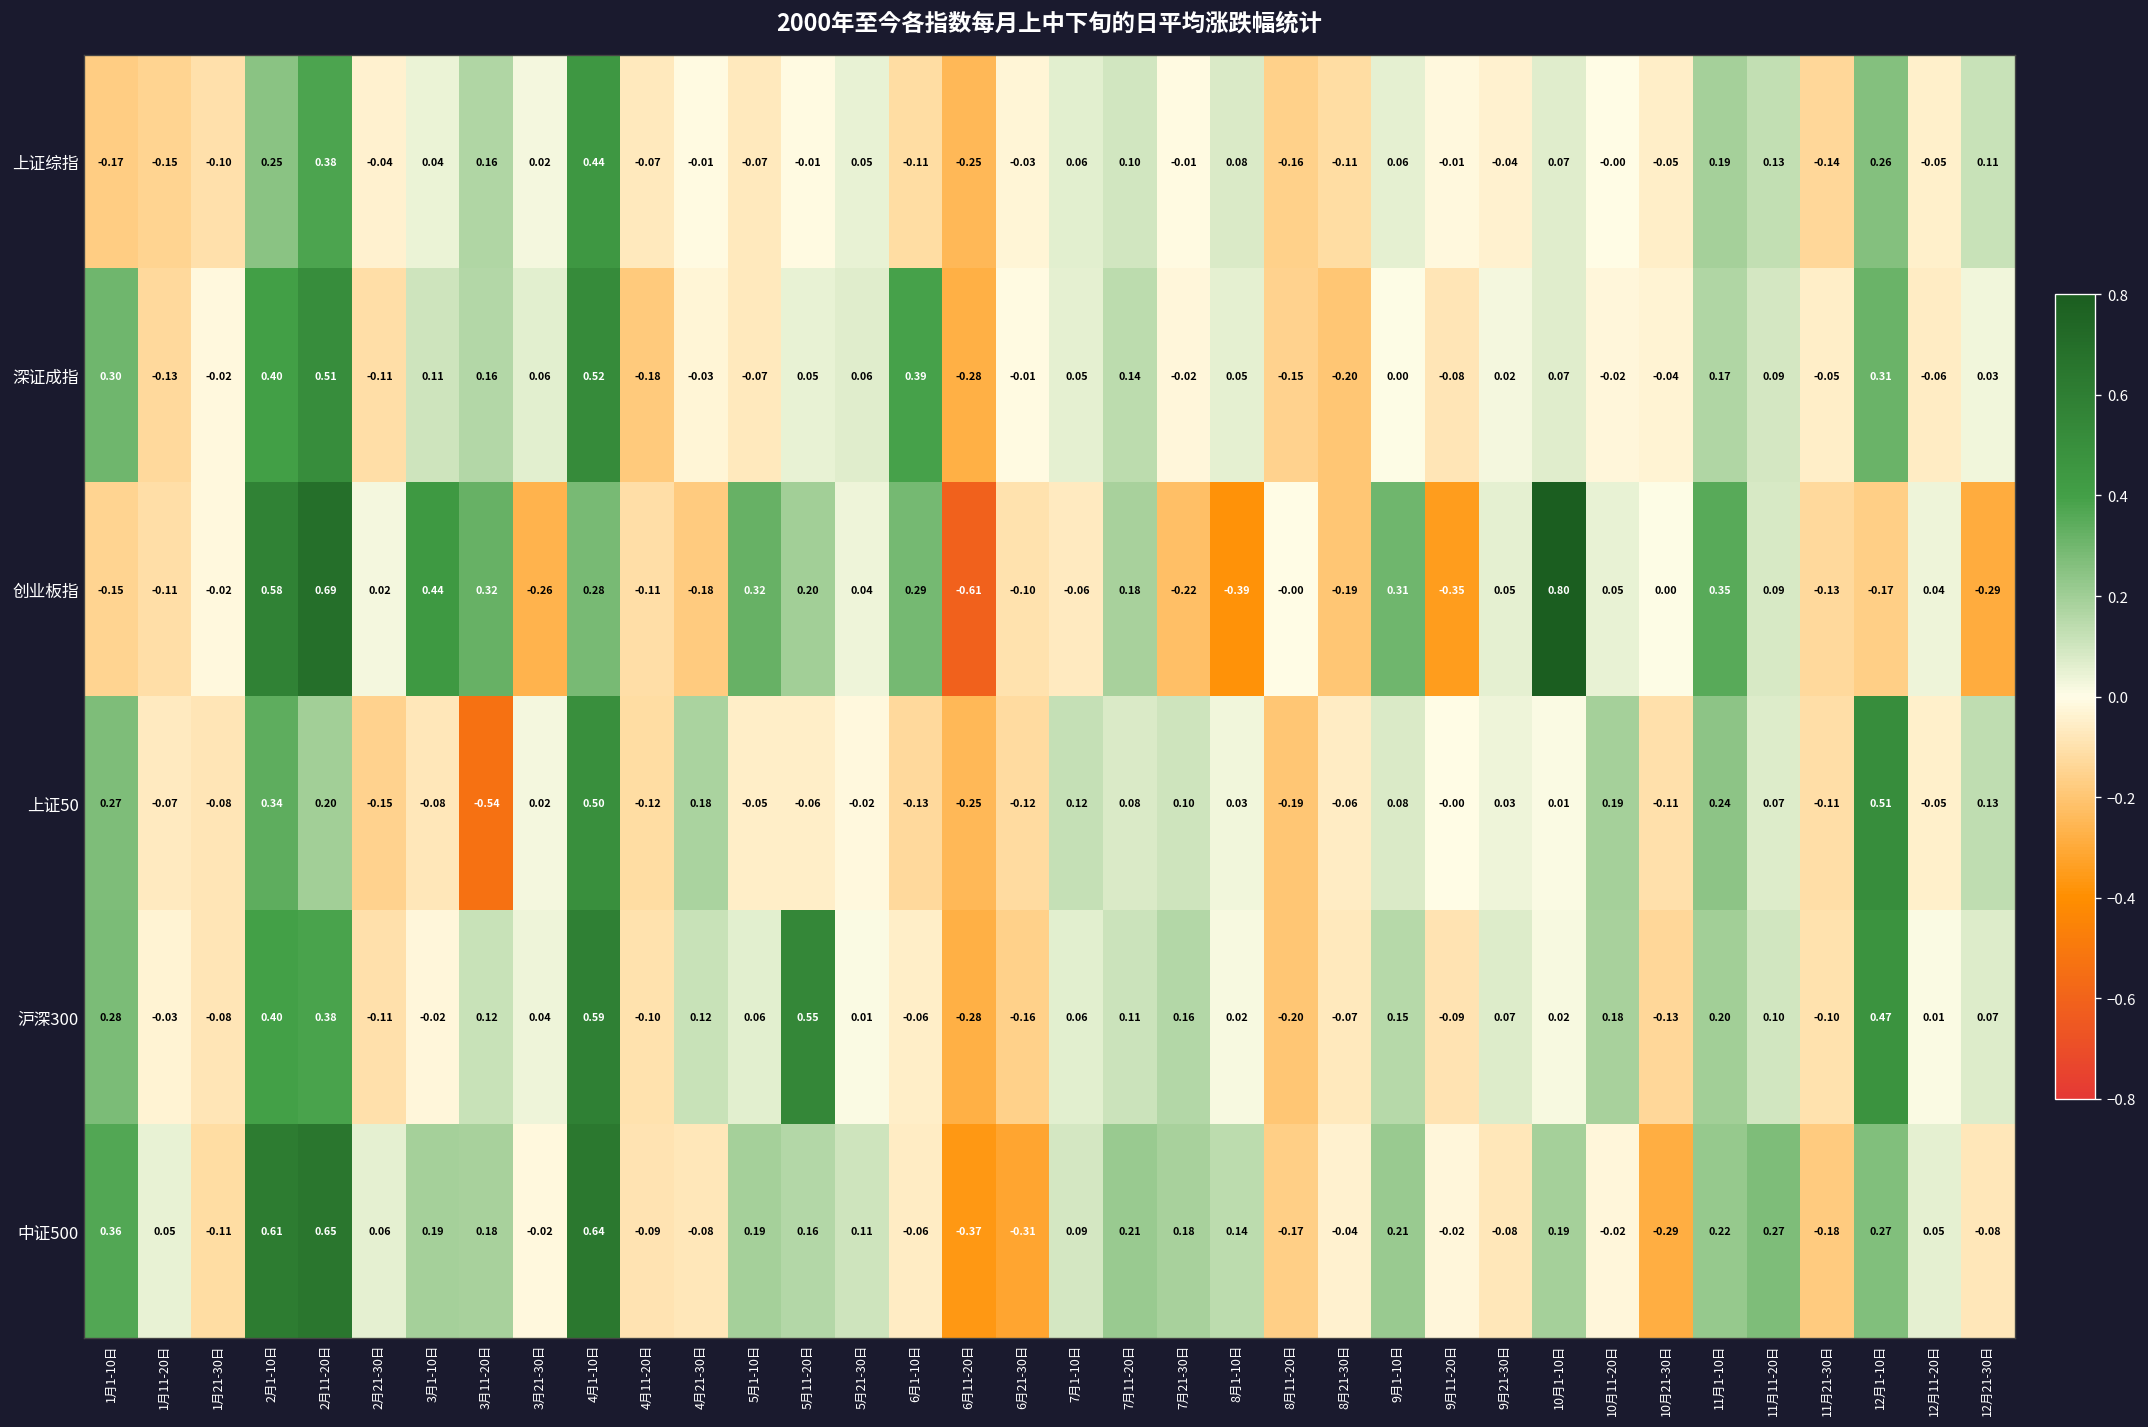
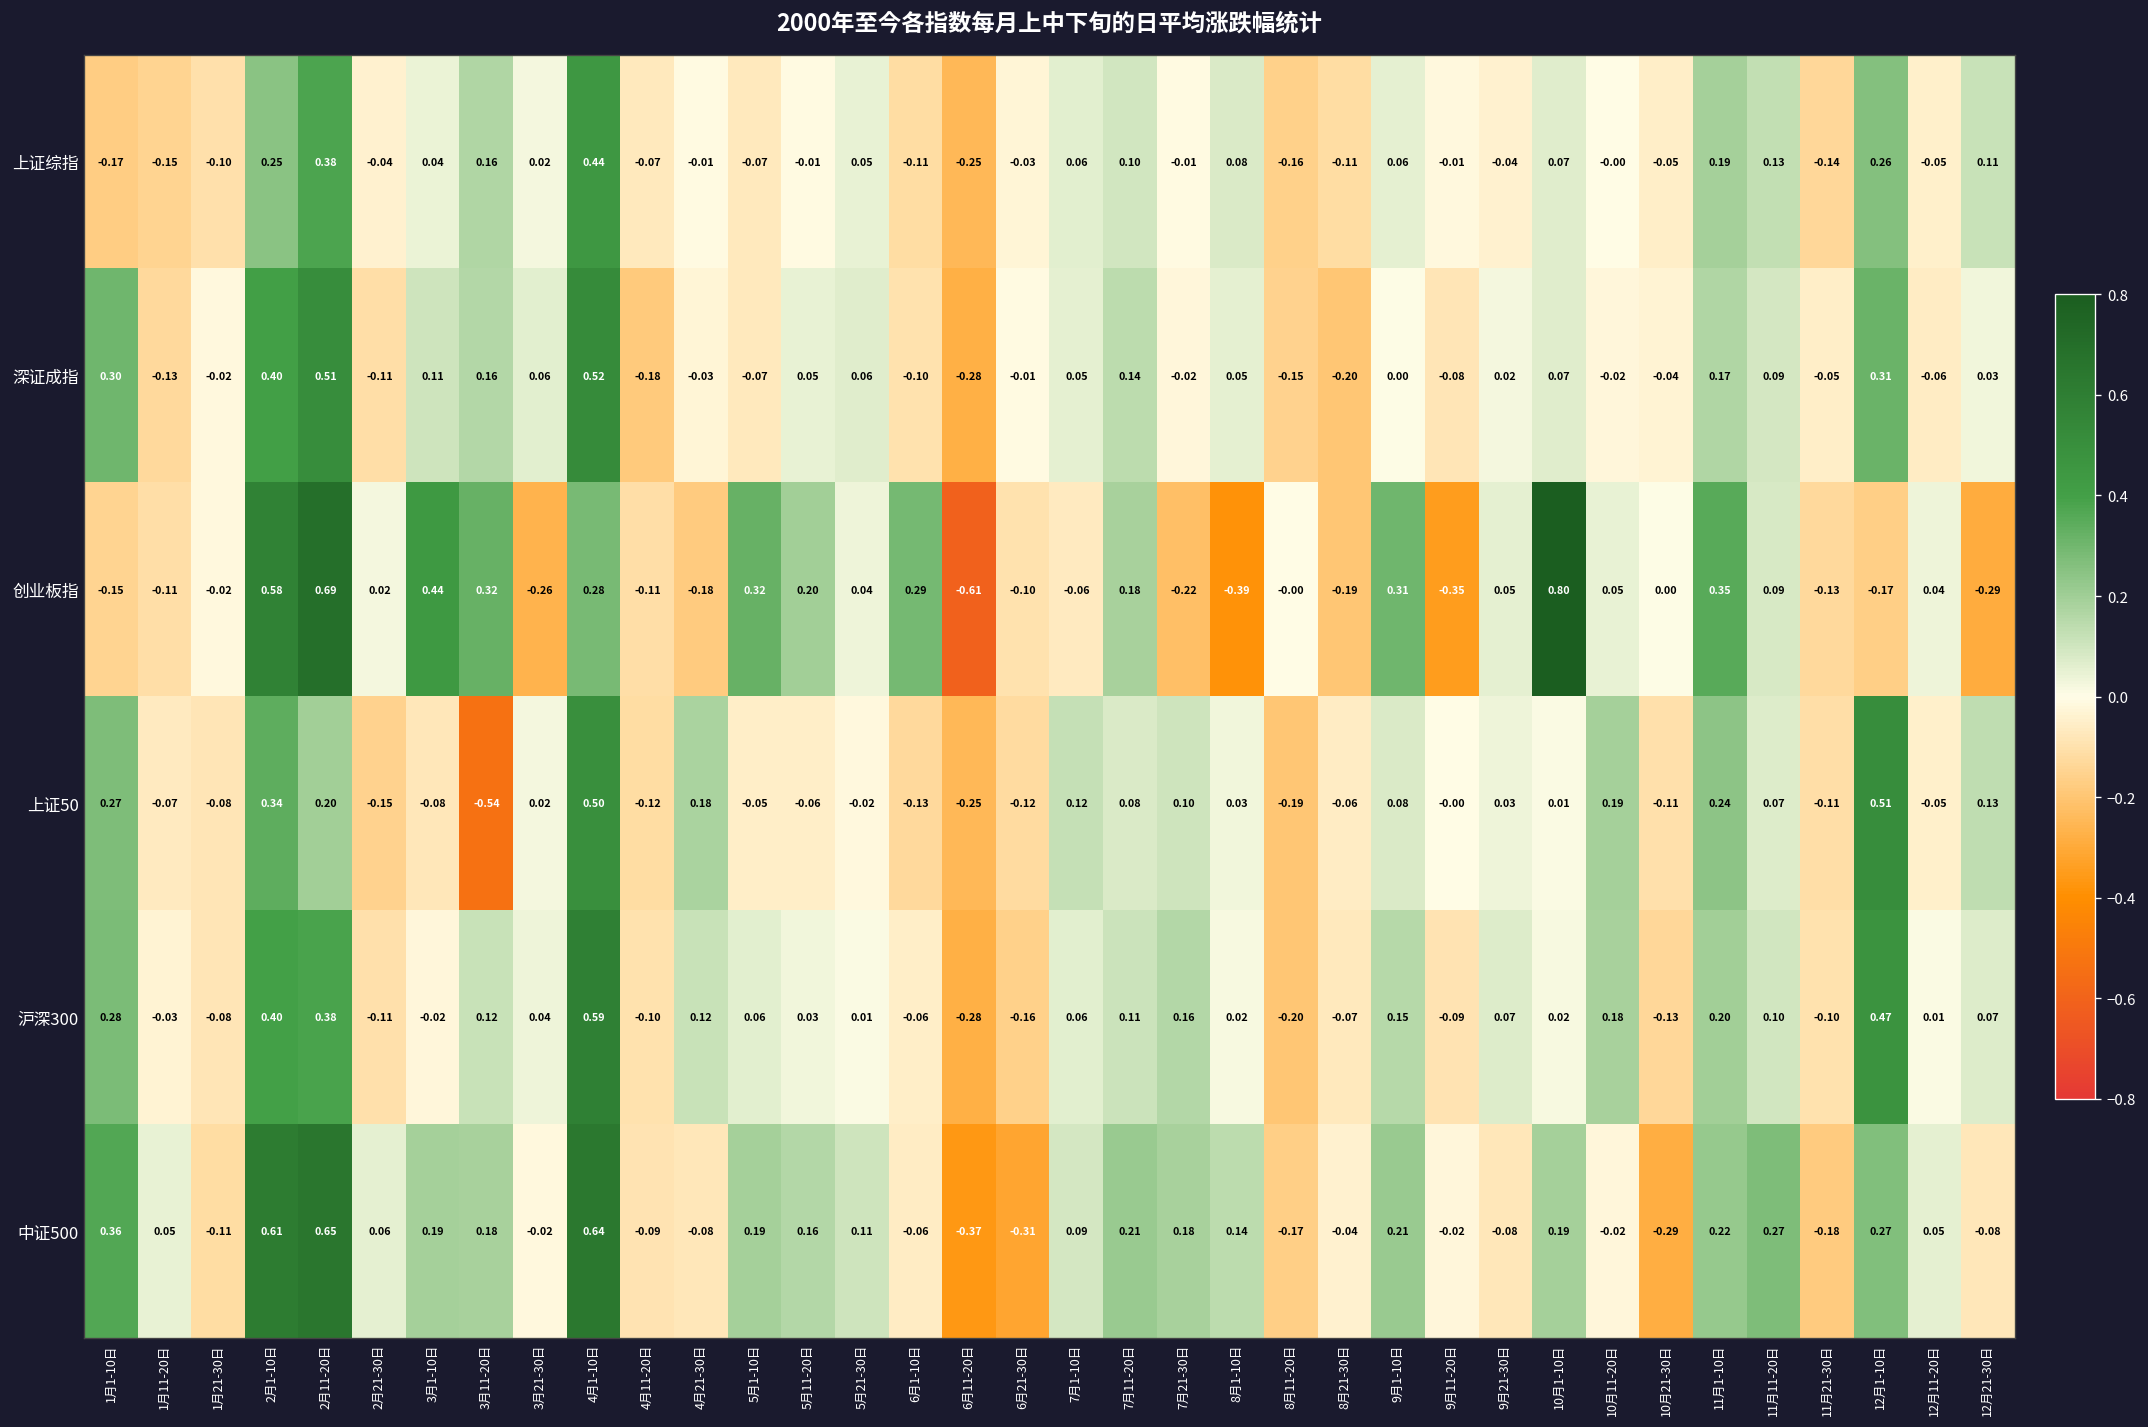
深证成指, 6月1-10日: 0.39 -> -0.10
沪深300, 5月11-20日: 0.55 -> 0.03
